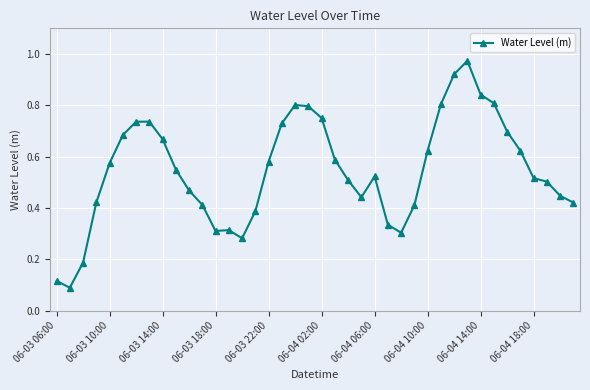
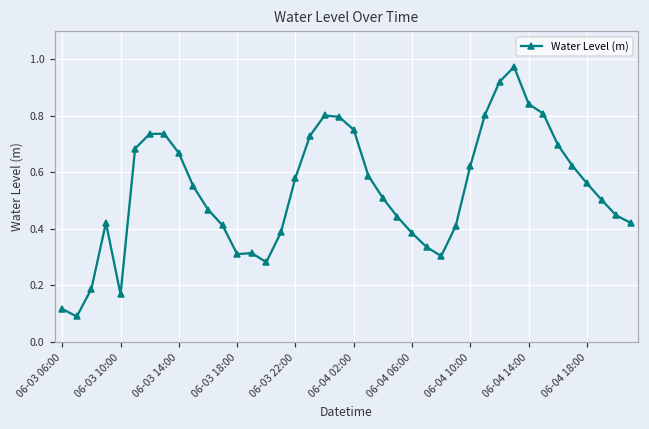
06-03 10:00: 0.57 -> 0.17
06-04 06:00: 0.52 -> 0.38
06-04 18:00: 0.52 -> 0.56
